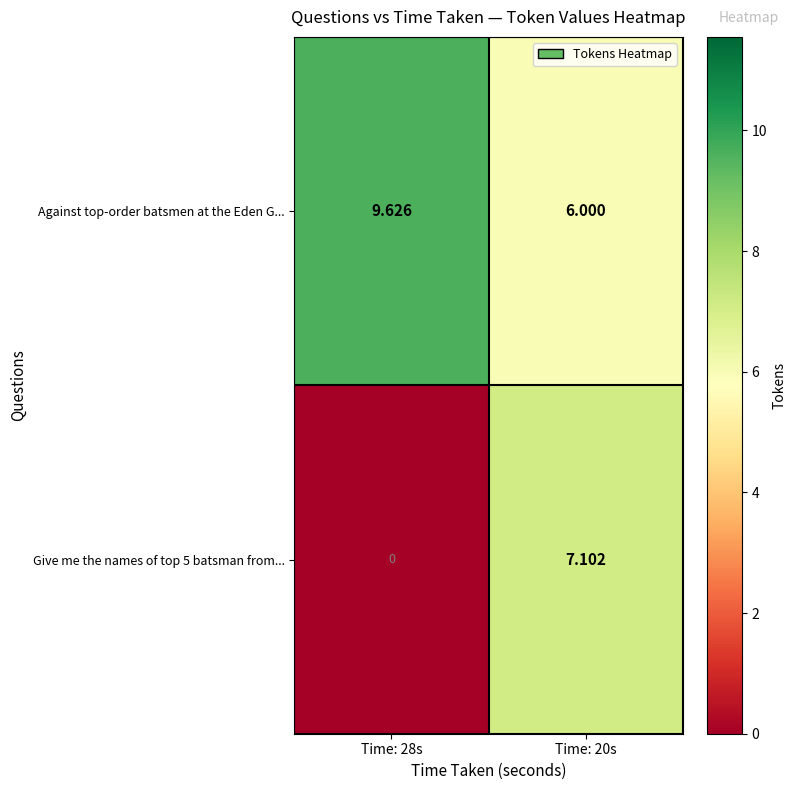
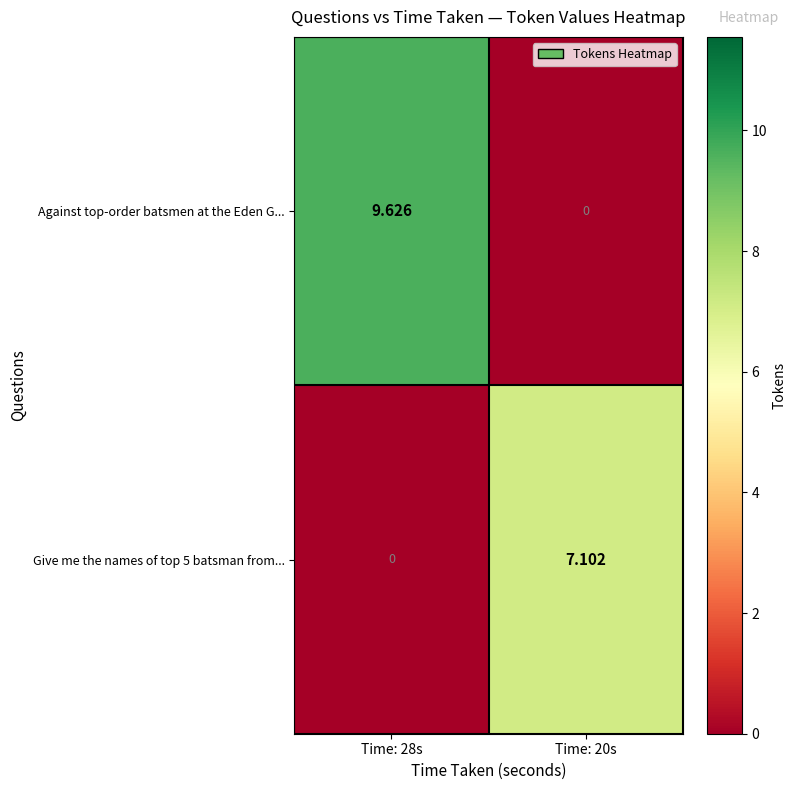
Against top-order batsmen at the Eden G..., Time: 20s: 6.000 -> 0
